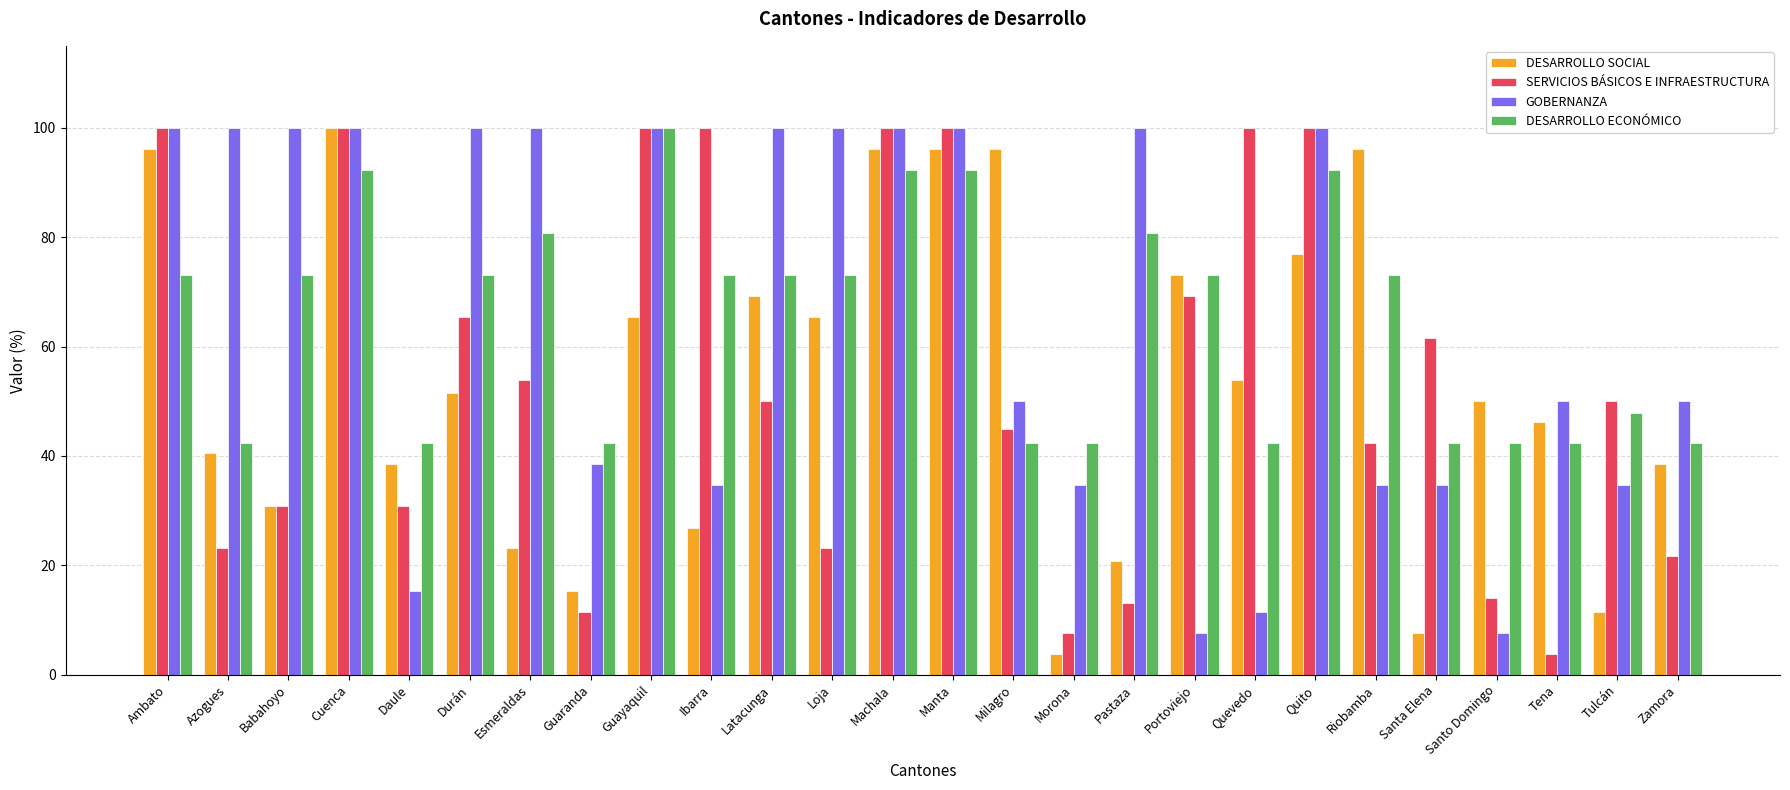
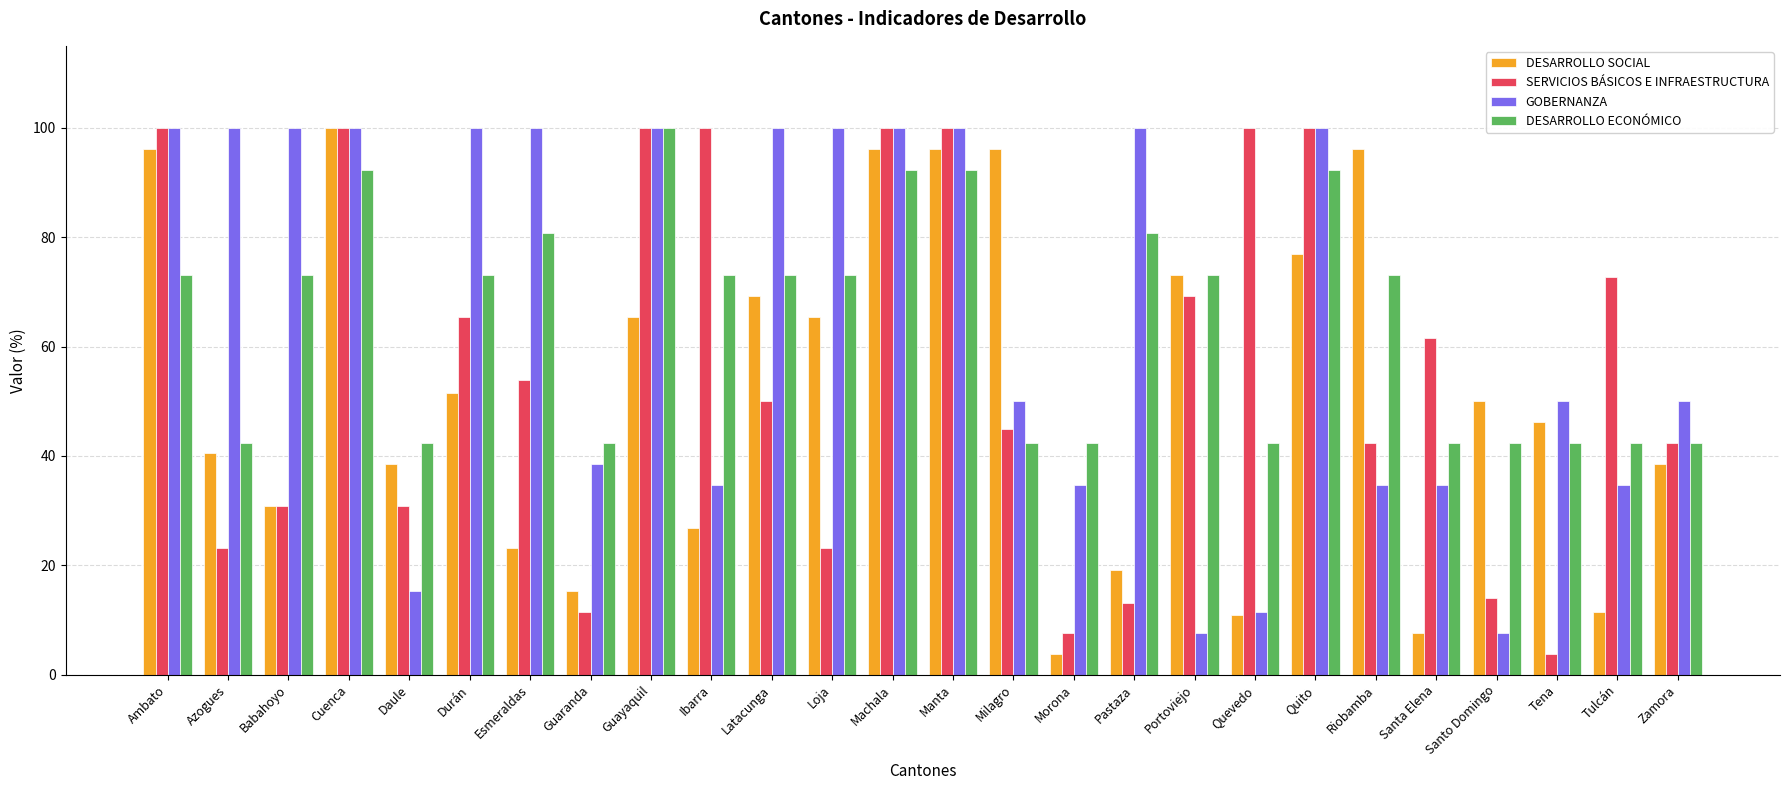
DESARROLLO SOCIAL, Pastaza: 21 -> 19
DESARROLLO SOCIAL, Quevedo: 54 -> 11
SERVICIOS BÁSICOS E INFRAESTRUCTURA, Tulcán: 50 -> 73
DESARROLLO ECONÓMICO, Tulcán: 48 -> 42
SERVICIOS BÁSICOS E INFRAESTRUCTURA, Zamora: 22 -> 42
